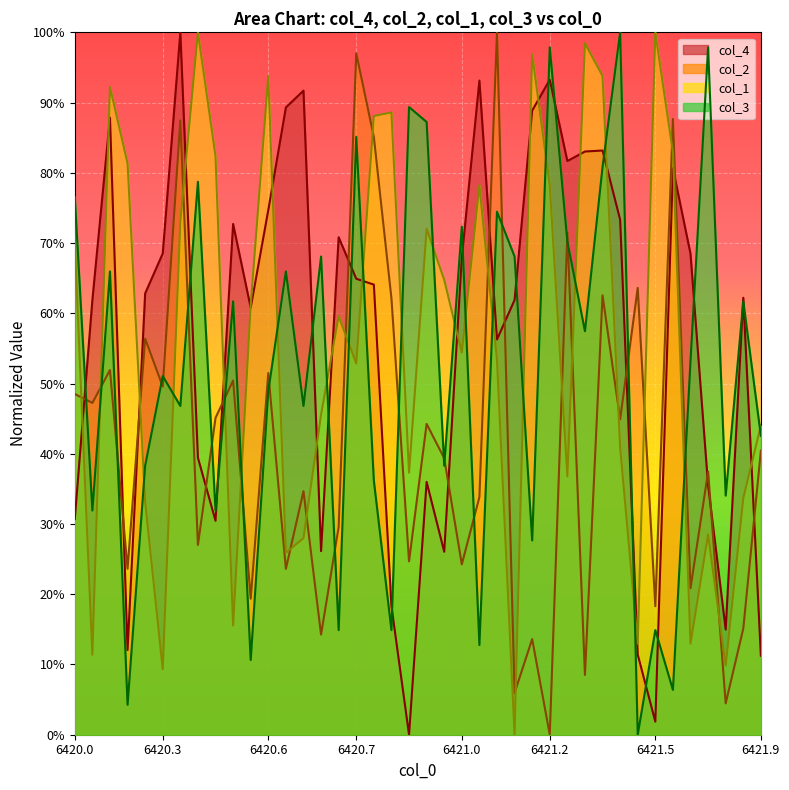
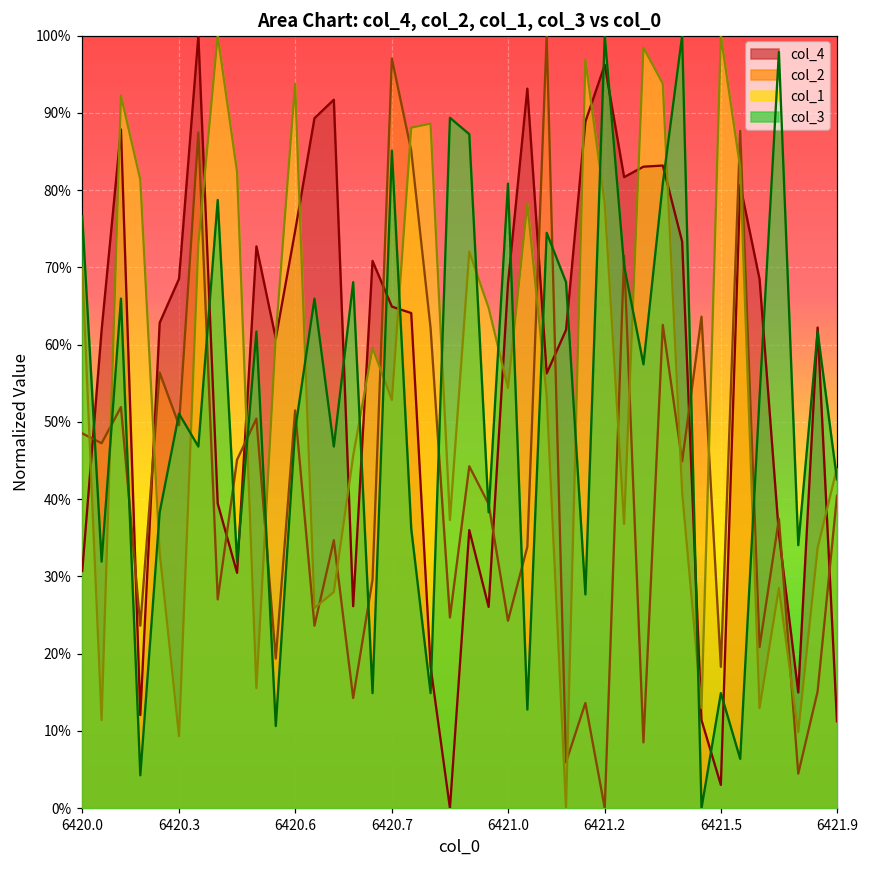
col_3, 6421.0: 72% -> 81%
col_4, 6421.2: 93% -> 96%
col_3, 6421.2: 98% -> 100%
col_4, 6421.5: 2% -> 3%
